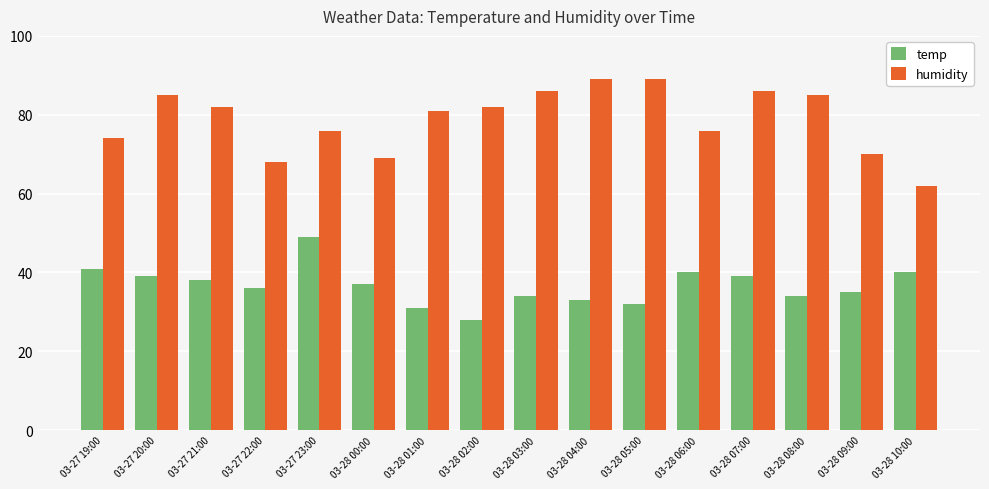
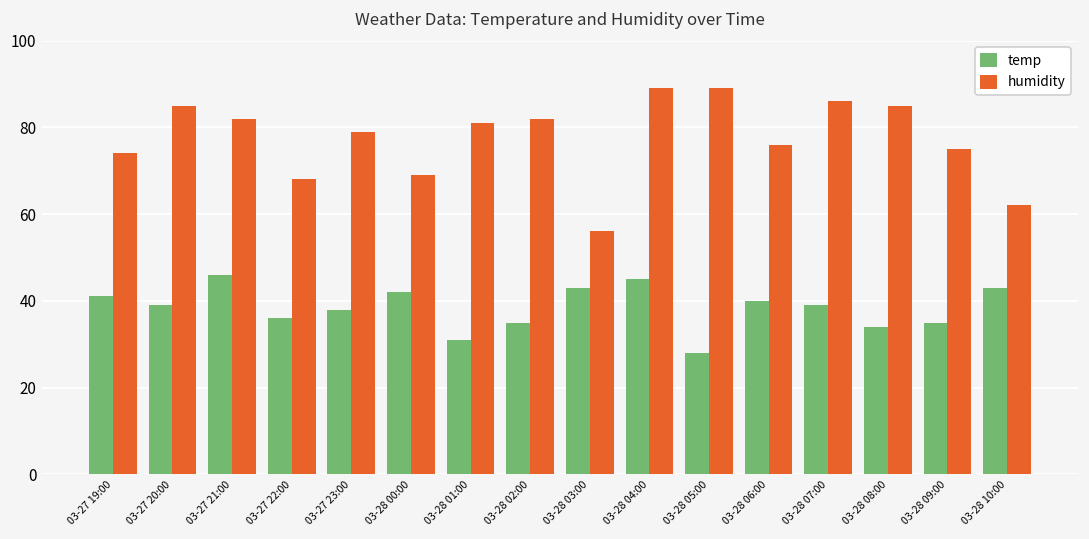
temp, 03-27 21:00: 38 -> 46
temp, 03-27 23:00: 49 -> 38
humidity, 03-27 23:00: 76 -> 79
temp, 03-28 00:00: 37 -> 42
temp, 03-28 02:00: 28 -> 35
temp, 03-28 03:00: 34 -> 43
humidity, 03-28 03:00: 86 -> 56
temp, 03-28 04:00: 33 -> 45
temp, 03-28 05:00: 32 -> 28
humidity, 03-28 09:00: 70 -> 75
temp, 03-28 10:00: 40 -> 43
